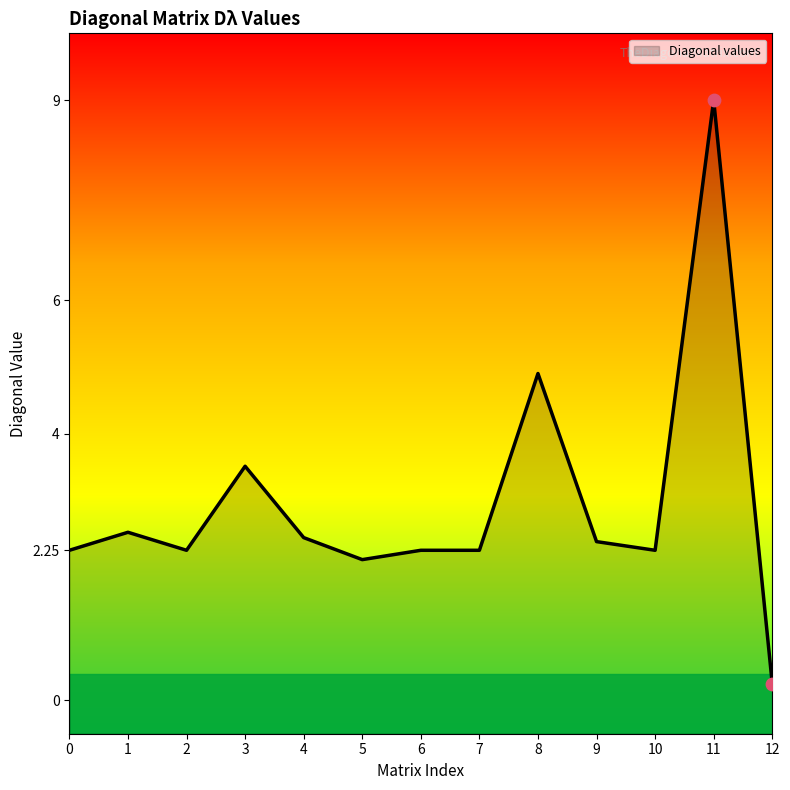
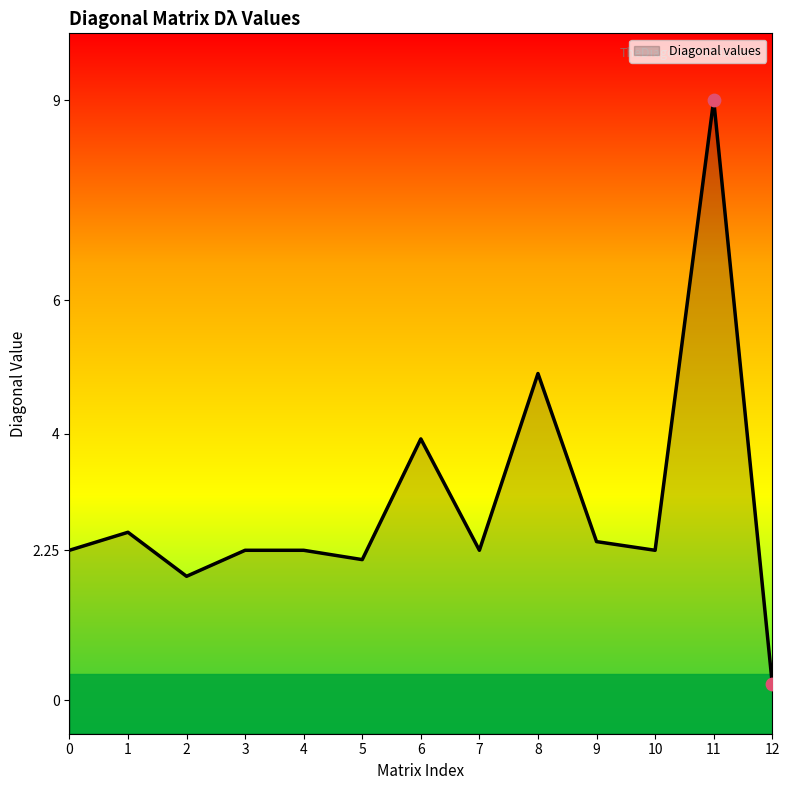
Diagonal values, 2: 2.3 -> 1.9
Diagonal values, 3: 3.5 -> 2.3
Diagonal values, 4: 2.4 -> 2.3
Diagonal values, 6: 2.3 -> 3.9
